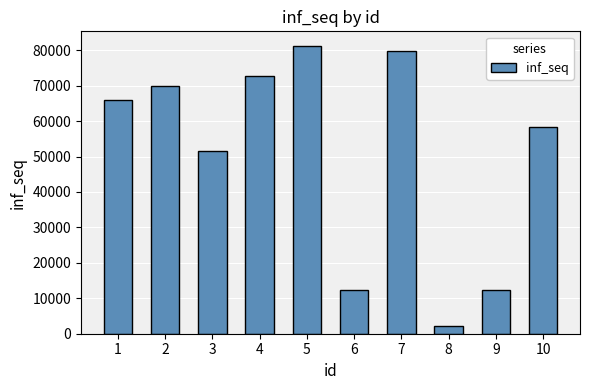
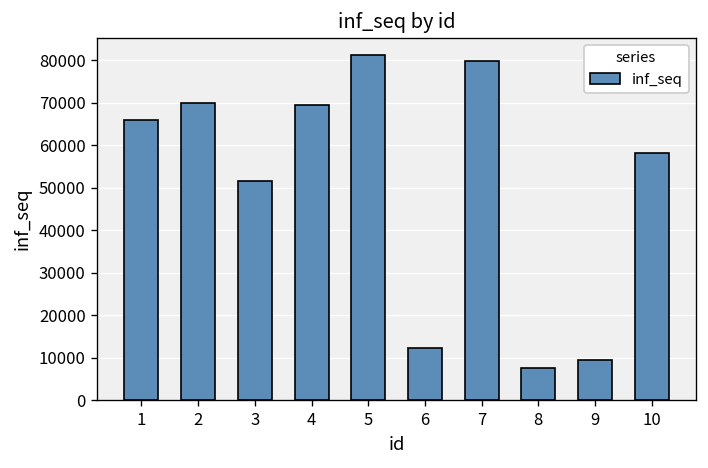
4: 73000 -> 69000
8: 2000 -> 8000
9: 12000 -> 10000
